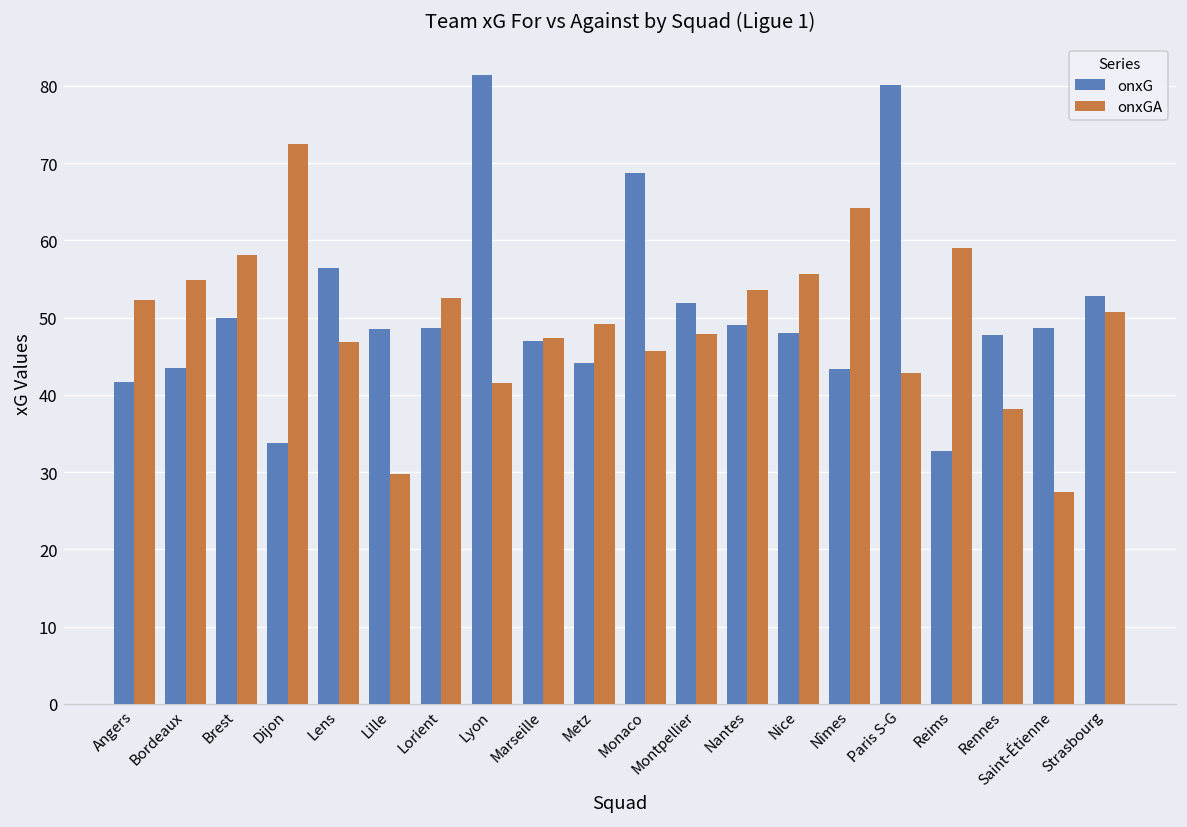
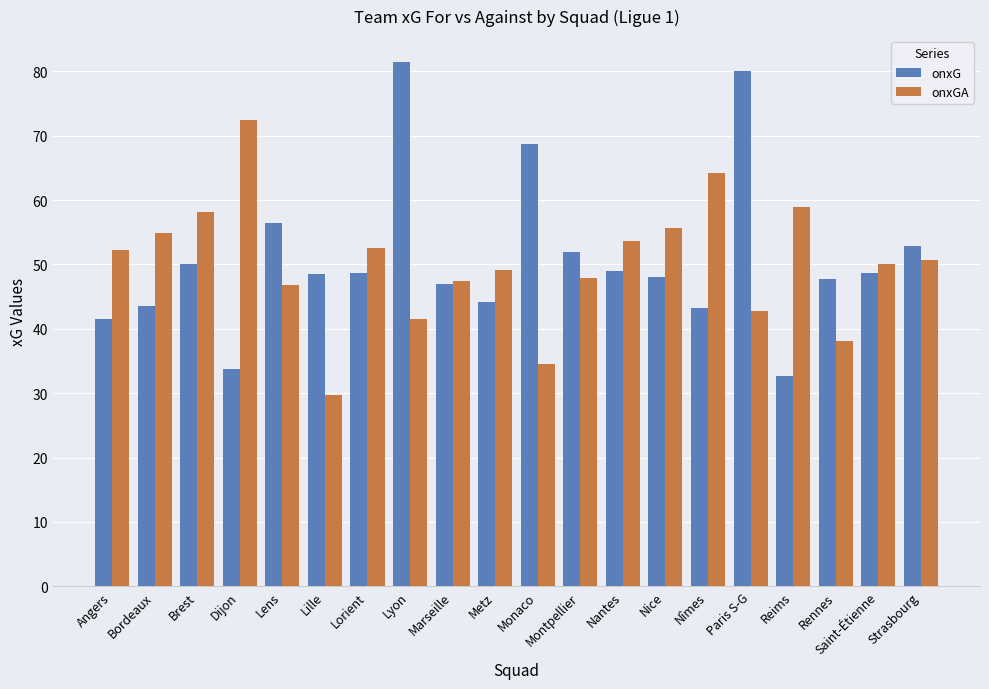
onxGA, Monaco: 46 -> 35
onxGA, Saint-Étienne: 27 -> 50
